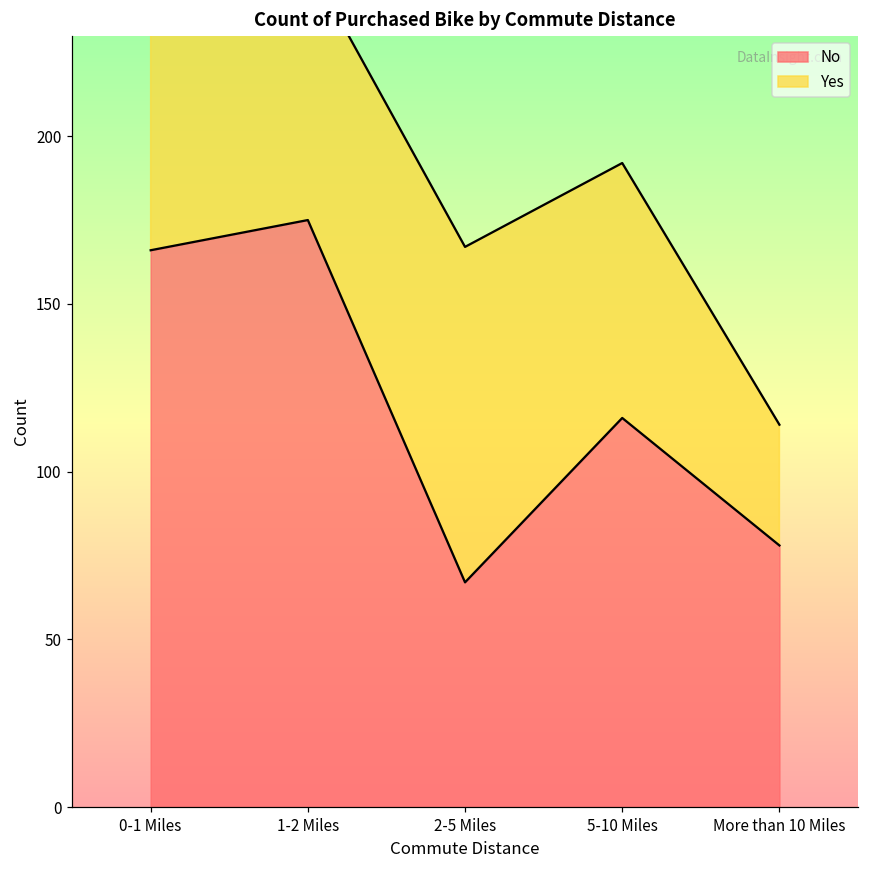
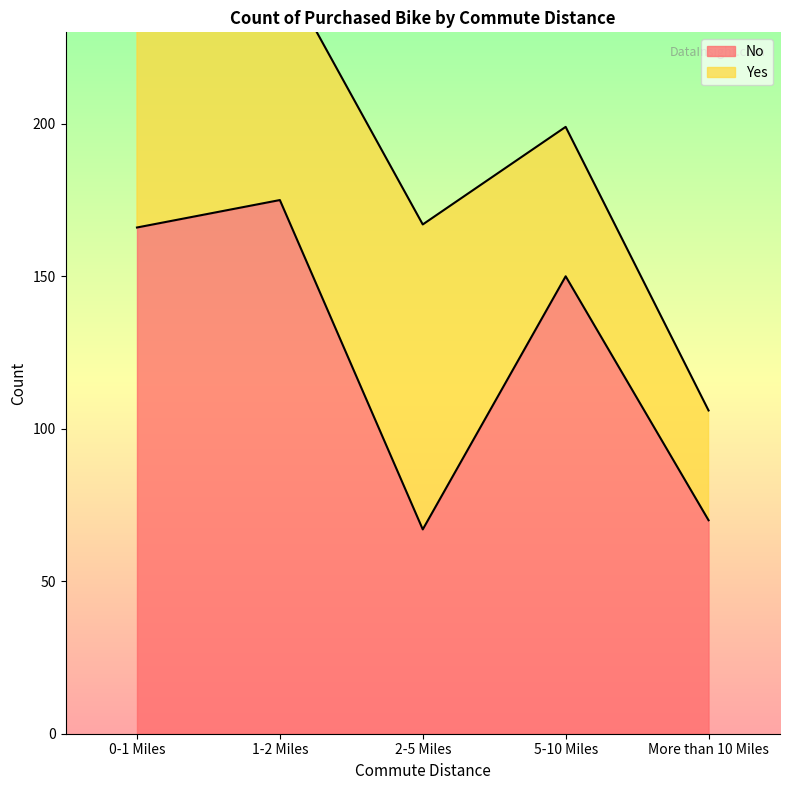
No, 5-10 Miles: 116 -> 150
Yes, 5-10 Miles: 76 -> 49
No, More than 10 Miles: 78 -> 70
